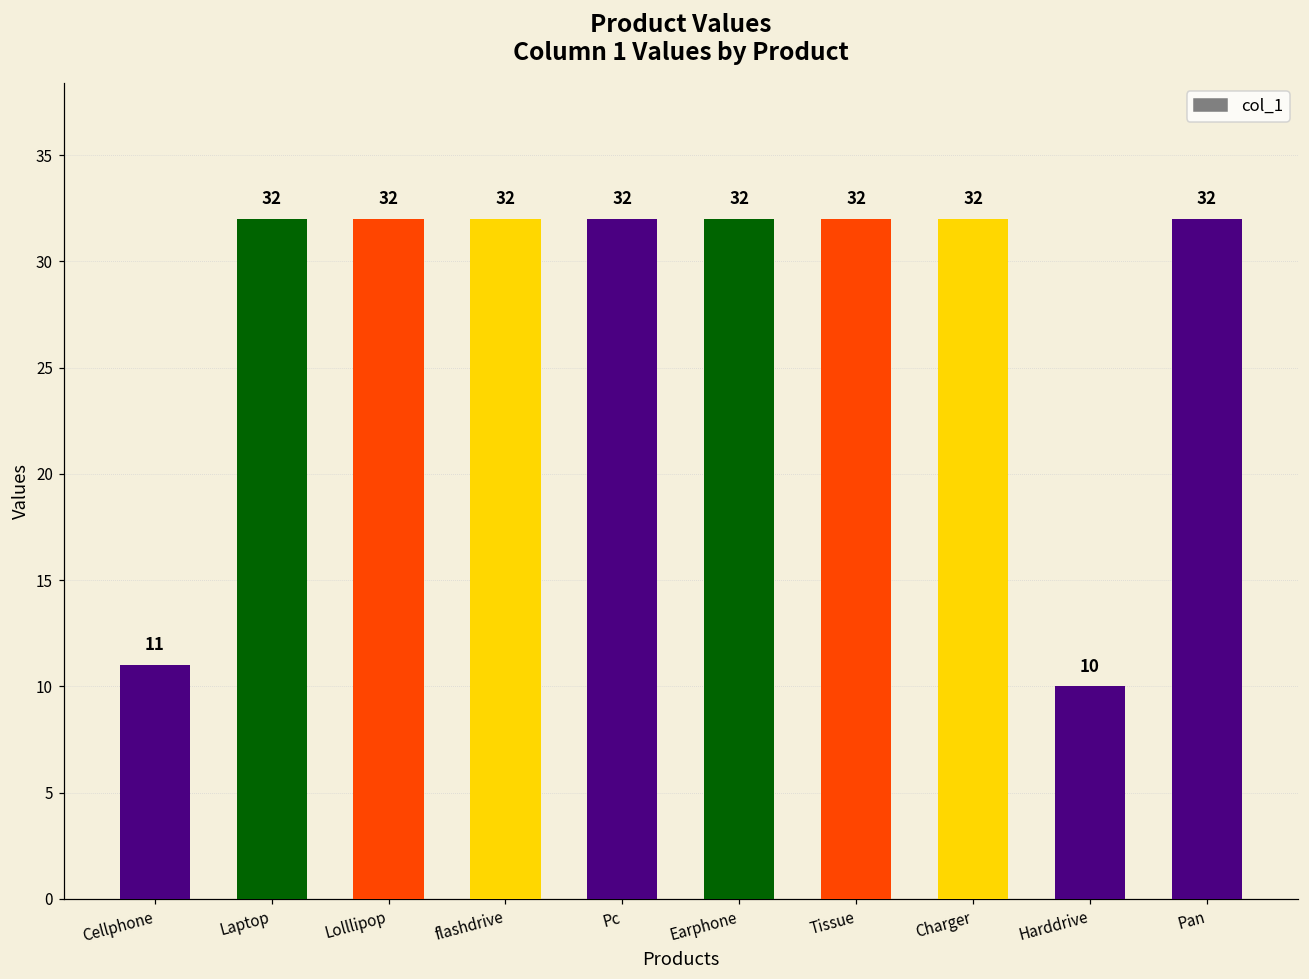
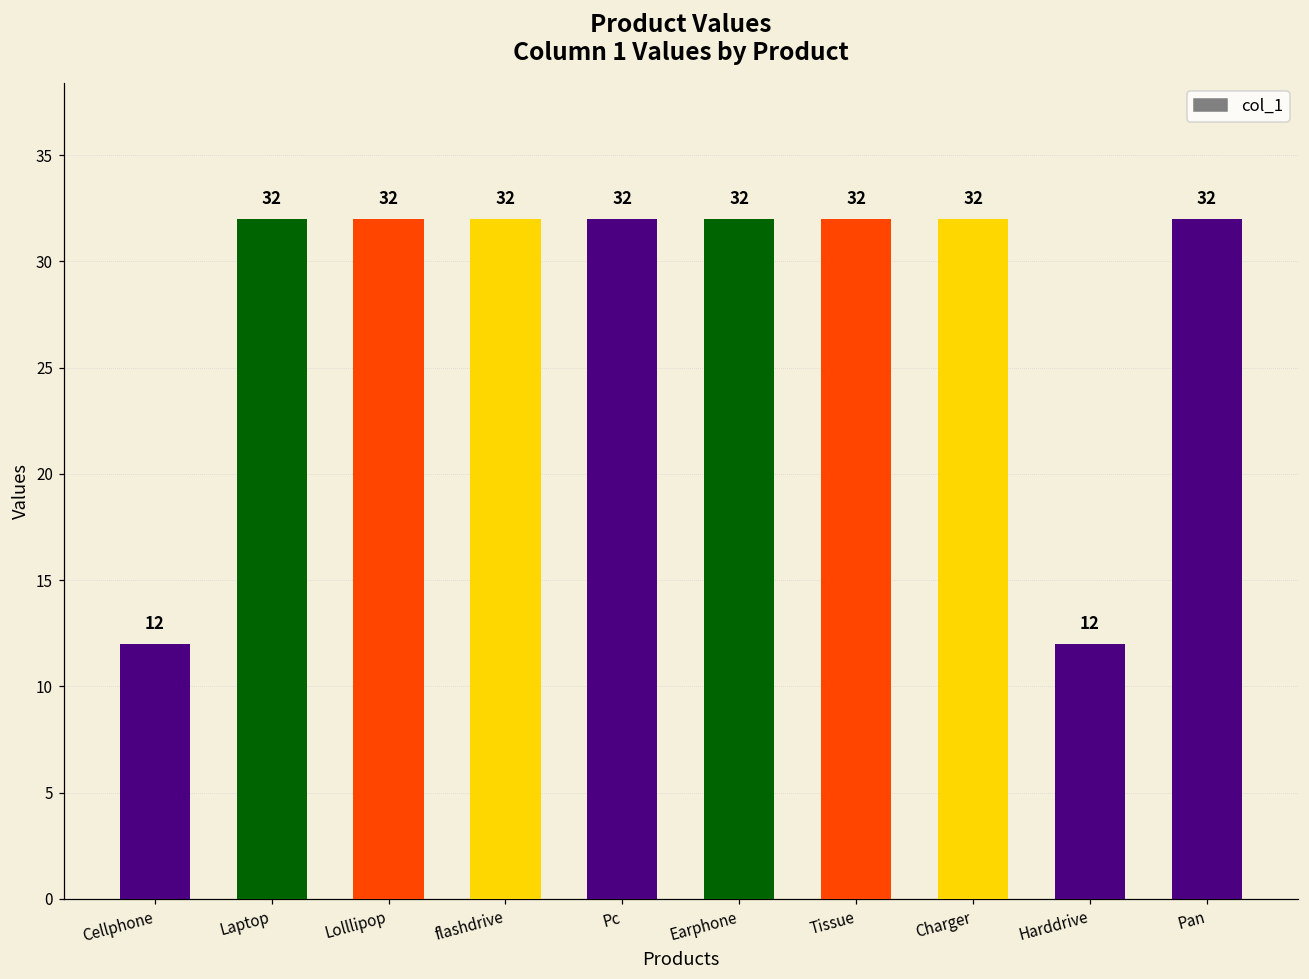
Cellphone: 11 -> 12
Harddrive: 10 -> 12
